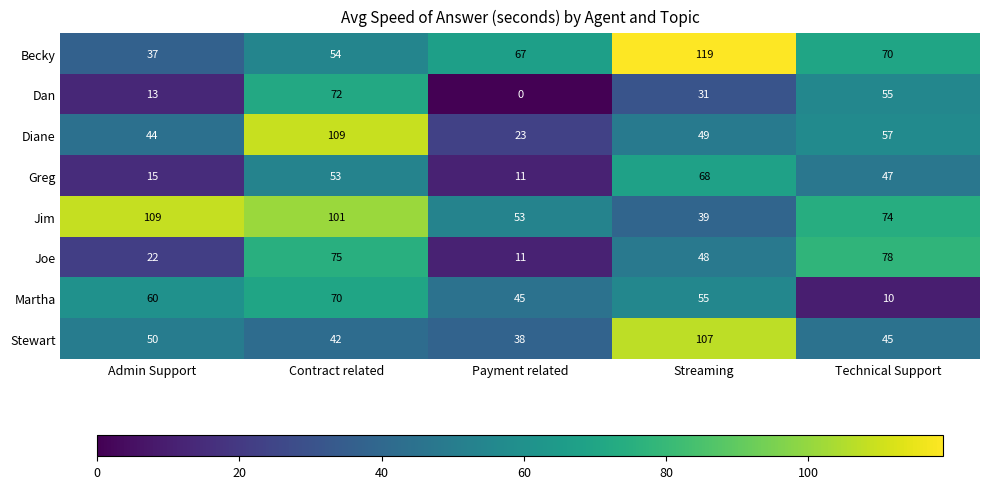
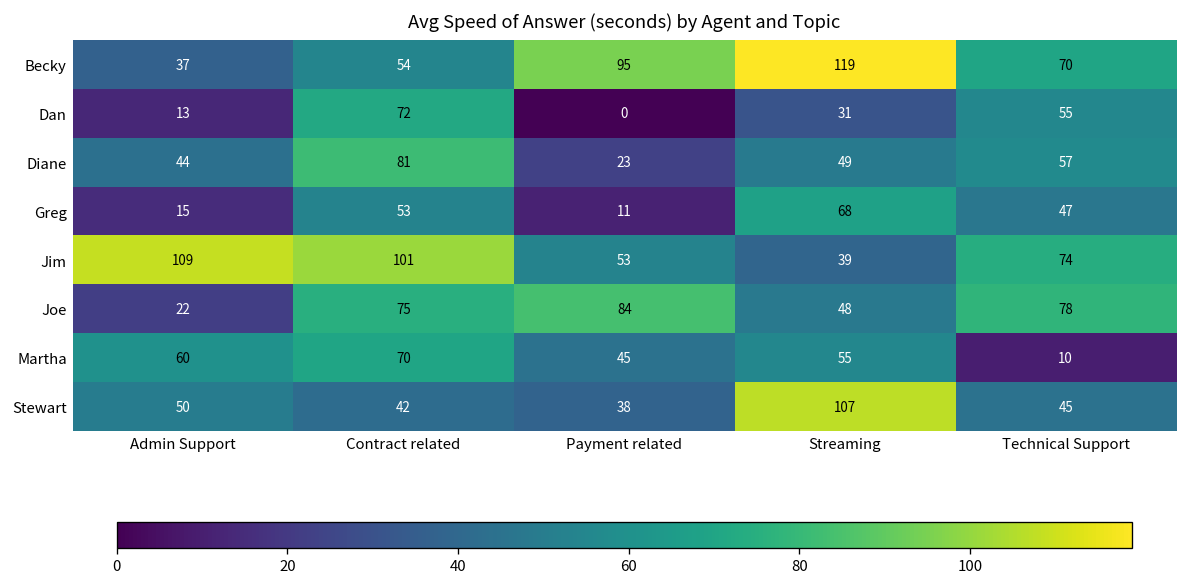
Becky, Payment related: 67 -> 95
Diane, Contract related: 109 -> 81
Joe, Payment related: 11 -> 84
